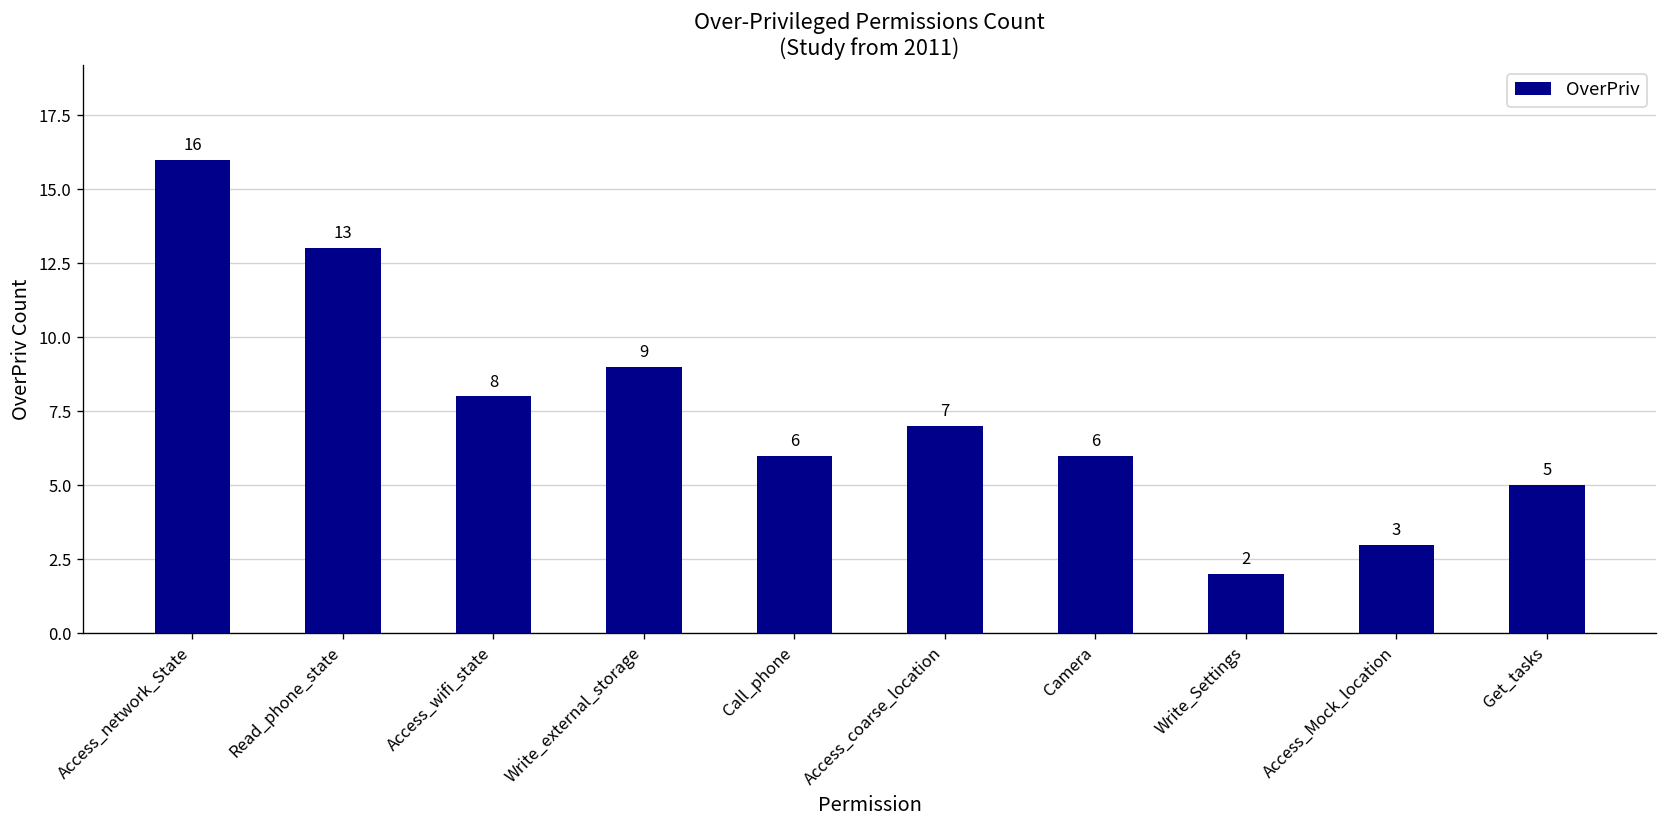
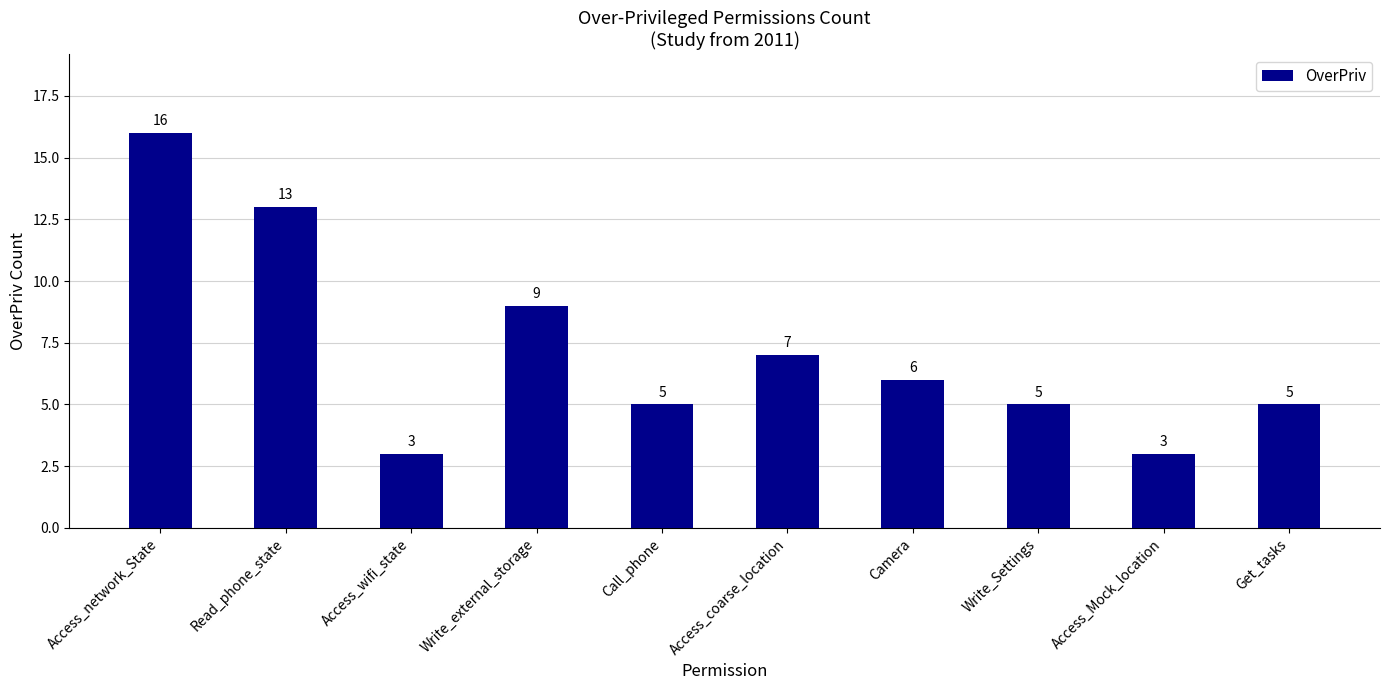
Access_wifi_state: 8 -> 3
Call_phone: 6 -> 5
Write_Settings: 2 -> 5
